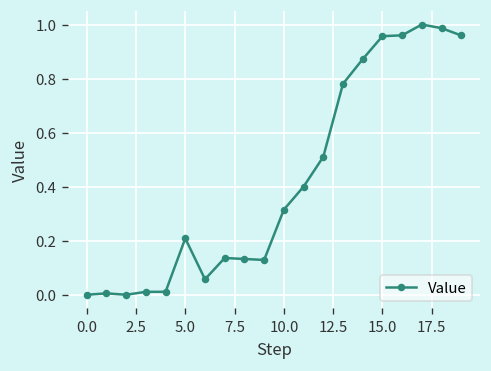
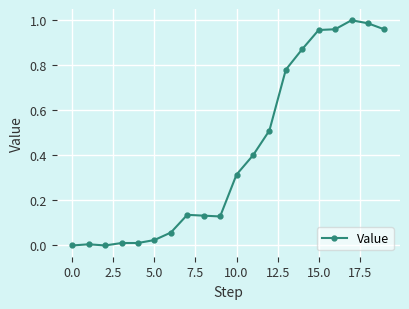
5.0: 0.21 -> 0.02
